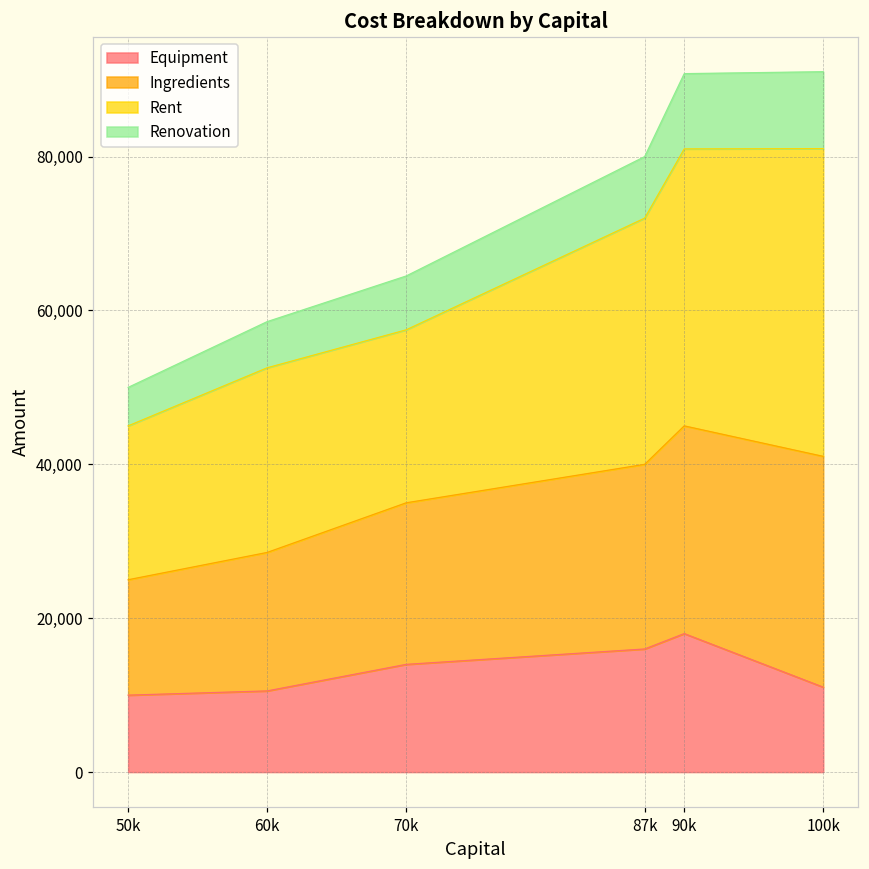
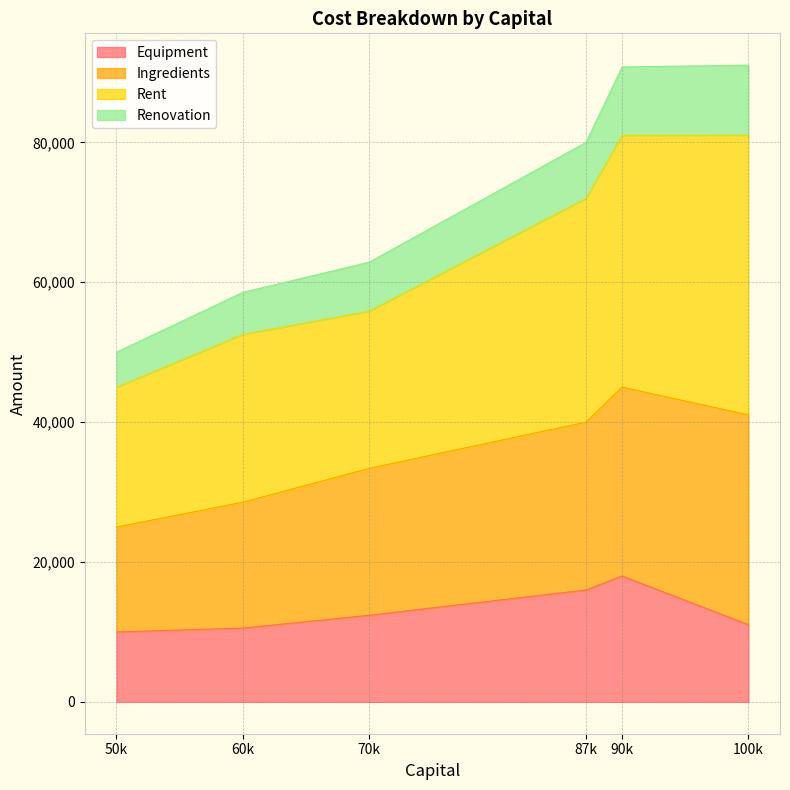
Equipment, 70k: 14,000 -> 12,000
